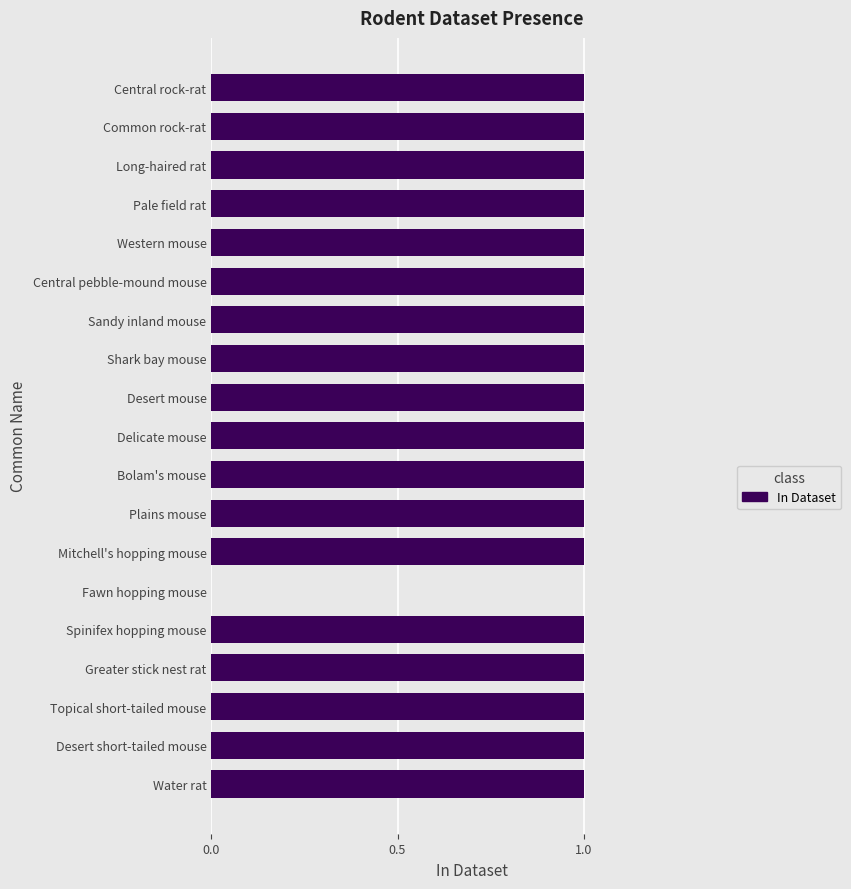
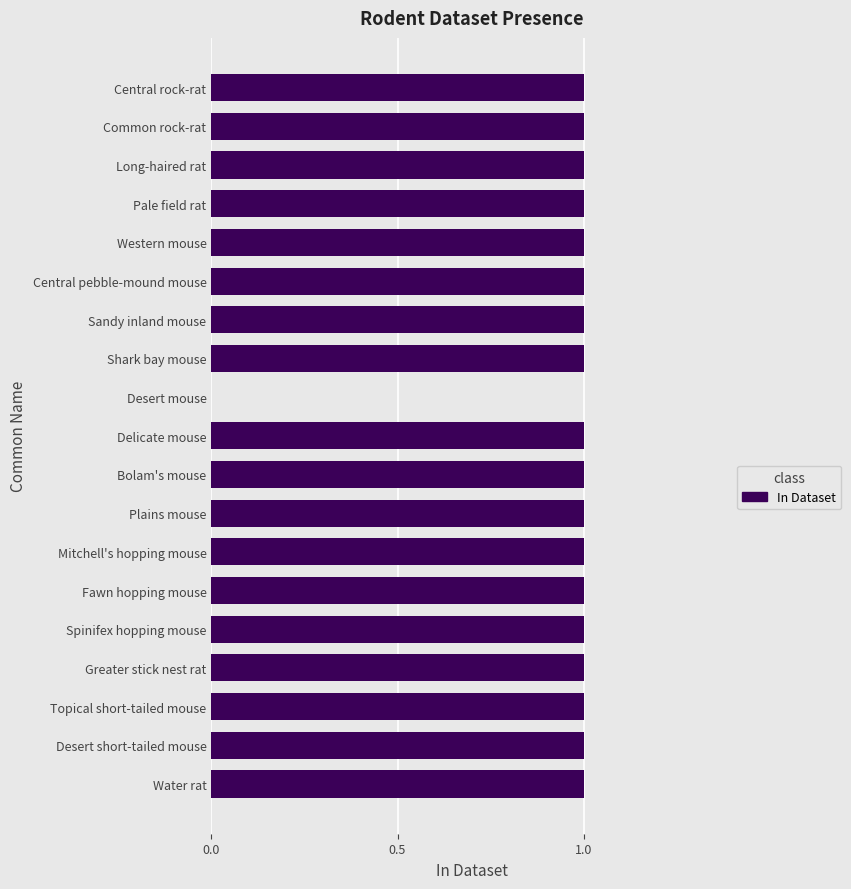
Desert mouse: 1 -> 0
Fawn hopping mouse: 0 -> 1
